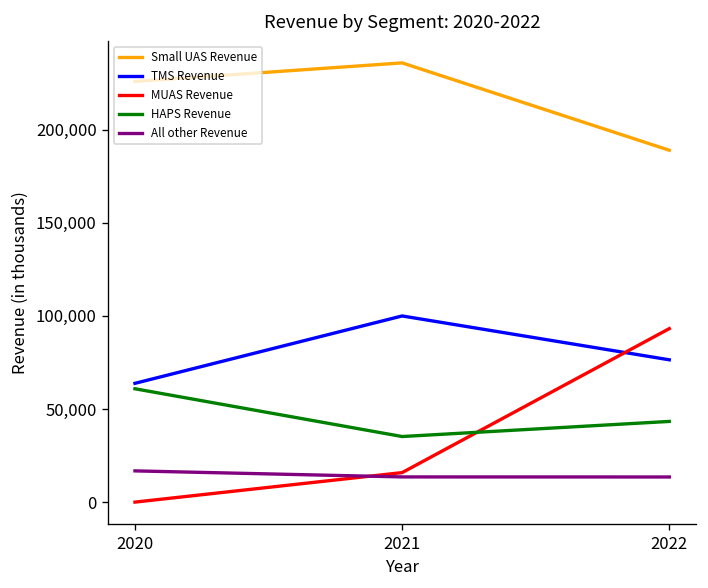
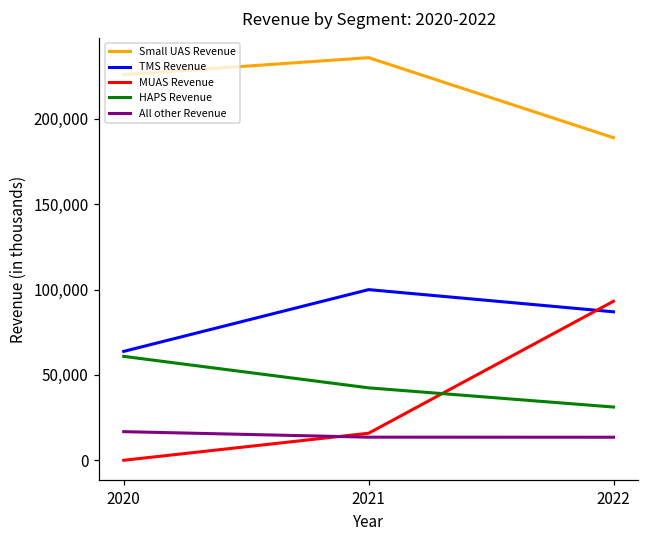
HAPS Revenue, 2021: 35,000 -> 42,000
TMS Revenue, 2022: 76,000 -> 87,000
HAPS Revenue, 2022: 43,000 -> 31,000
